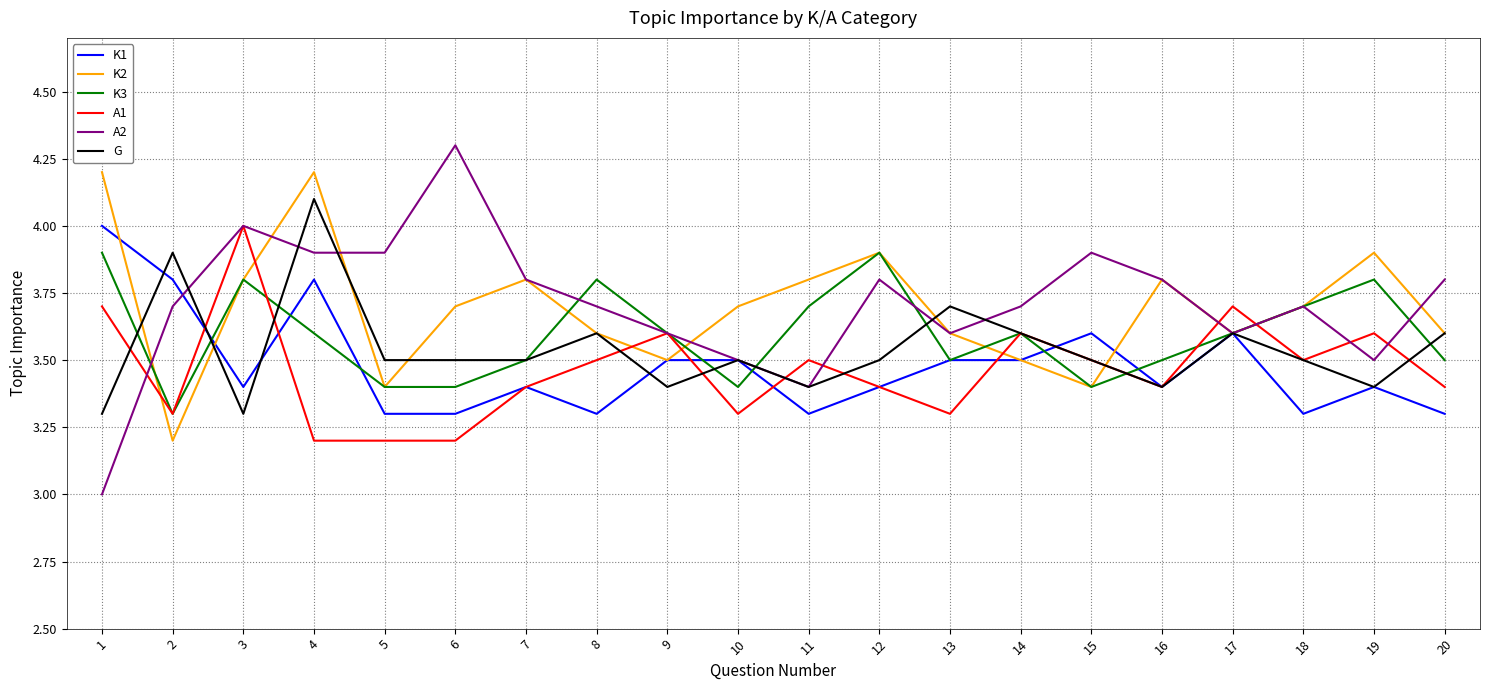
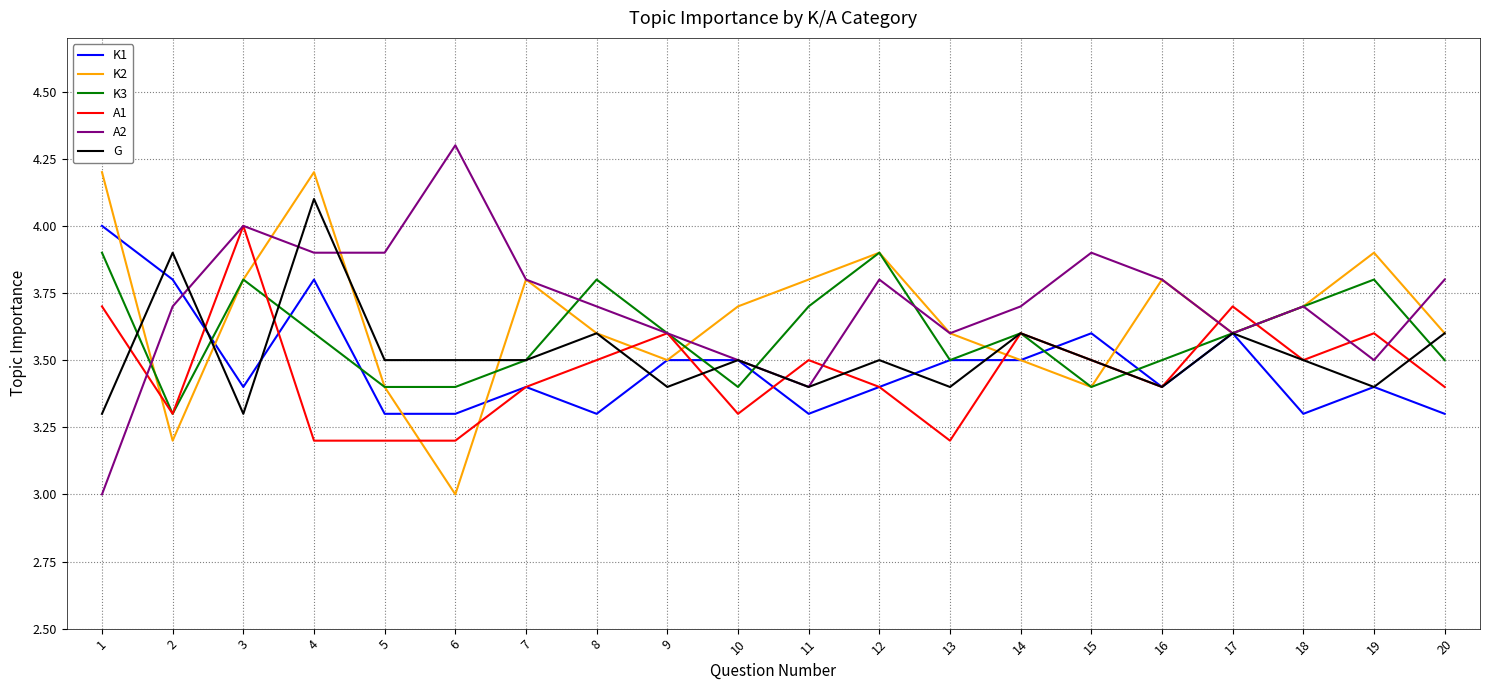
K2, 6: 3.7 -> 3.0
A1, 13: 3.3 -> 3.2
G, 13: 3.7 -> 3.4
